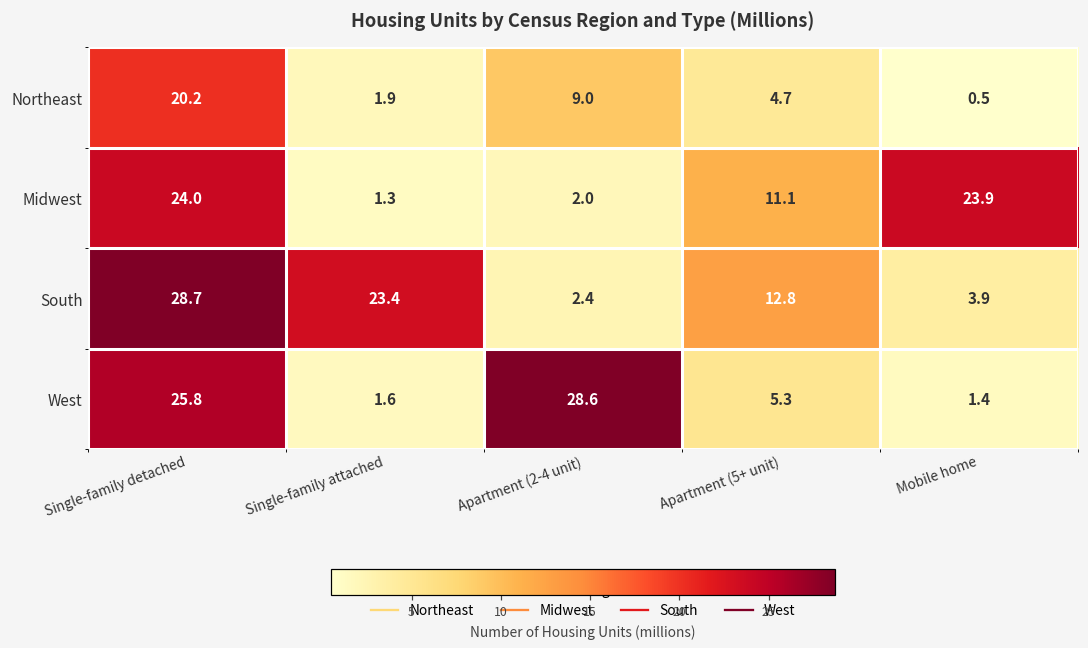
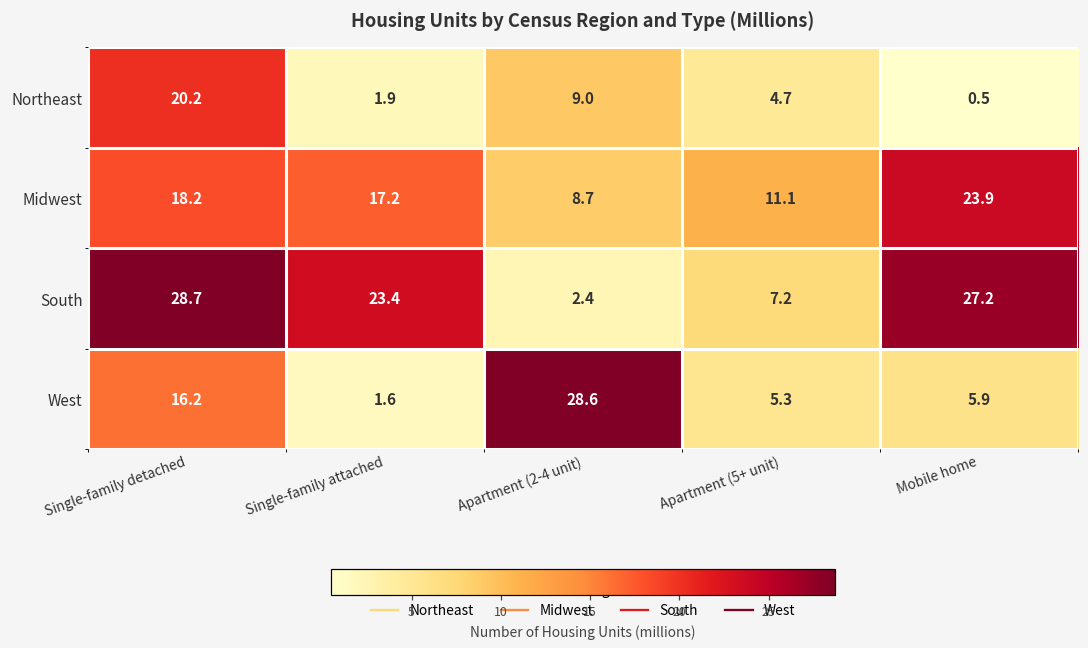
Midwest, Single-family detached: 24.0 -> 18.2
Midwest, Single-family attached: 1.3 -> 17.2
Midwest, Apartment (2-4 unit): 2.0 -> 8.7
South, Apartment (5+ unit): 12.8 -> 7.2
South, Mobile home: 3.9 -> 27.2
West, Single-family detached: 25.8 -> 16.2
West, Mobile home: 1.4 -> 5.9
